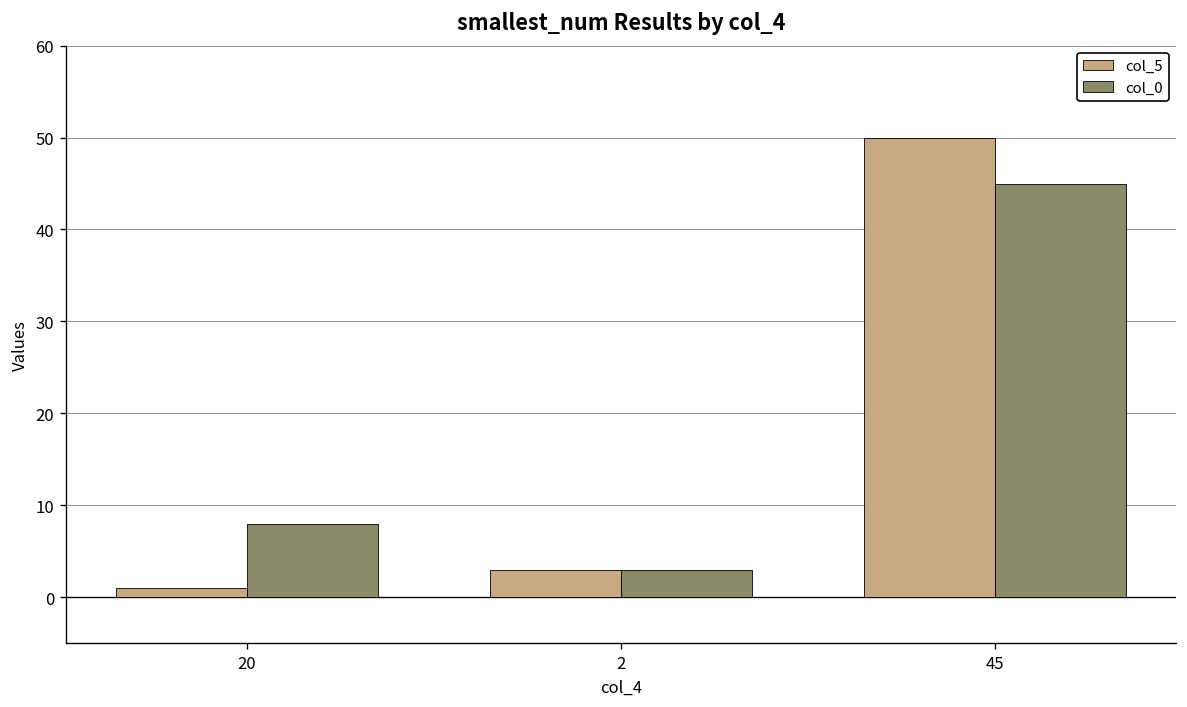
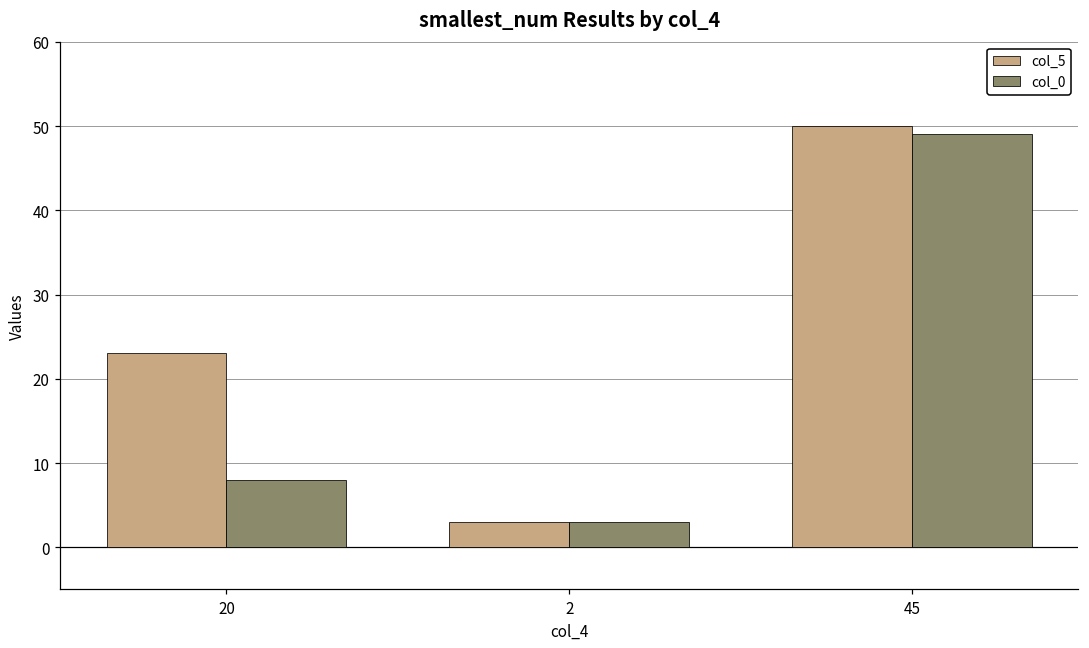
col_5, 20: 1 -> 23
col_0, 45: 45 -> 49
